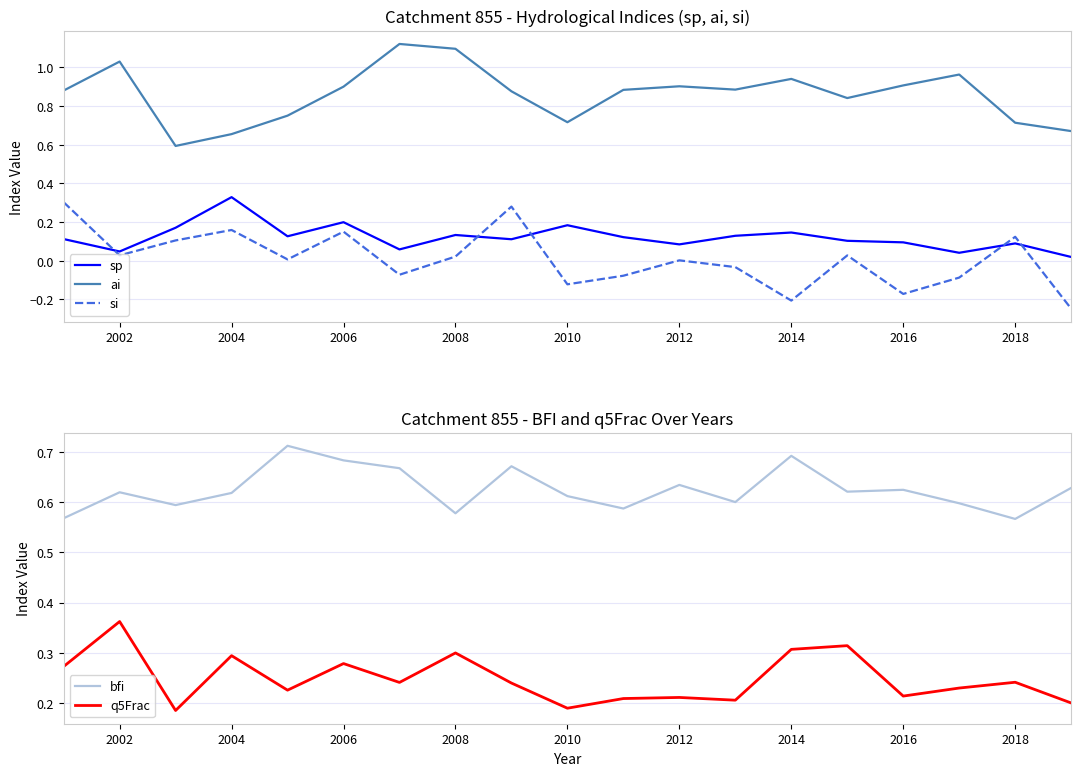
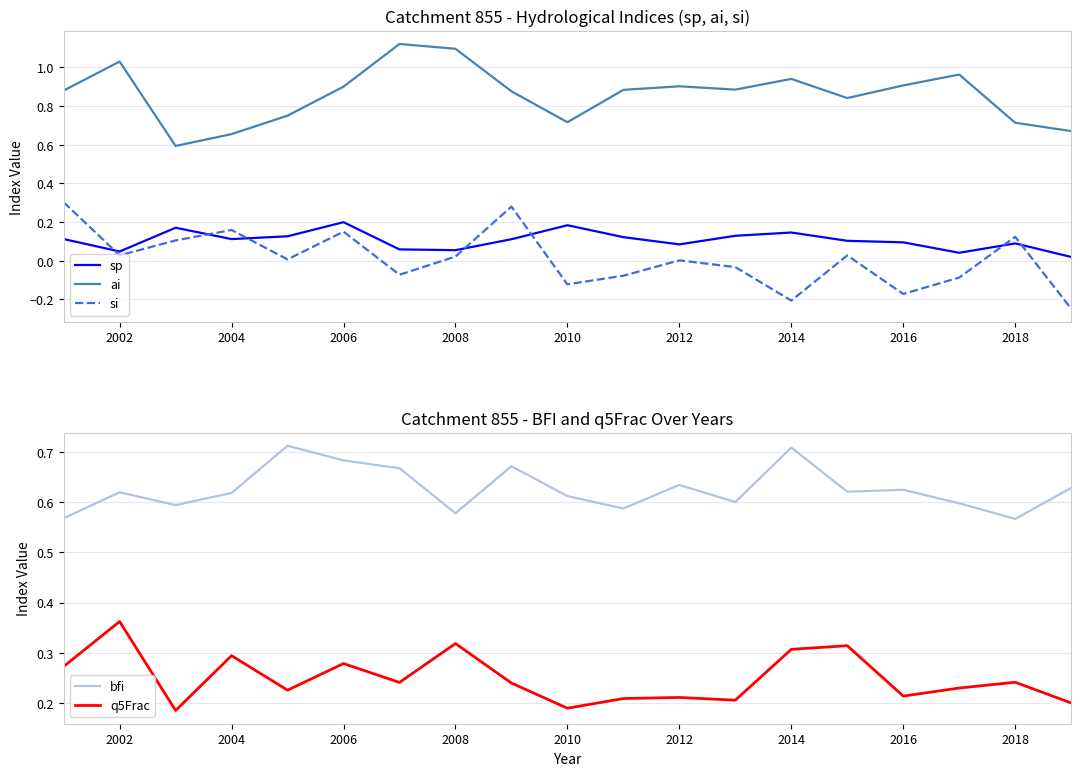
Catchment 855 - Hydrological Indices (sp, ai, si), sp, 2004: 0.33 -> 0.11
Catchment 855 - Hydrological Indices (sp, ai, si), sp, 2008: 0.13 -> 0.05
Catchment 855 - BFI and q5Frac Over Years, q5Frac, 2008: 0.30 -> 0.32
Catchment 855 - BFI and q5Frac Over Years, bfi, 2014: 0.69 -> 0.71
